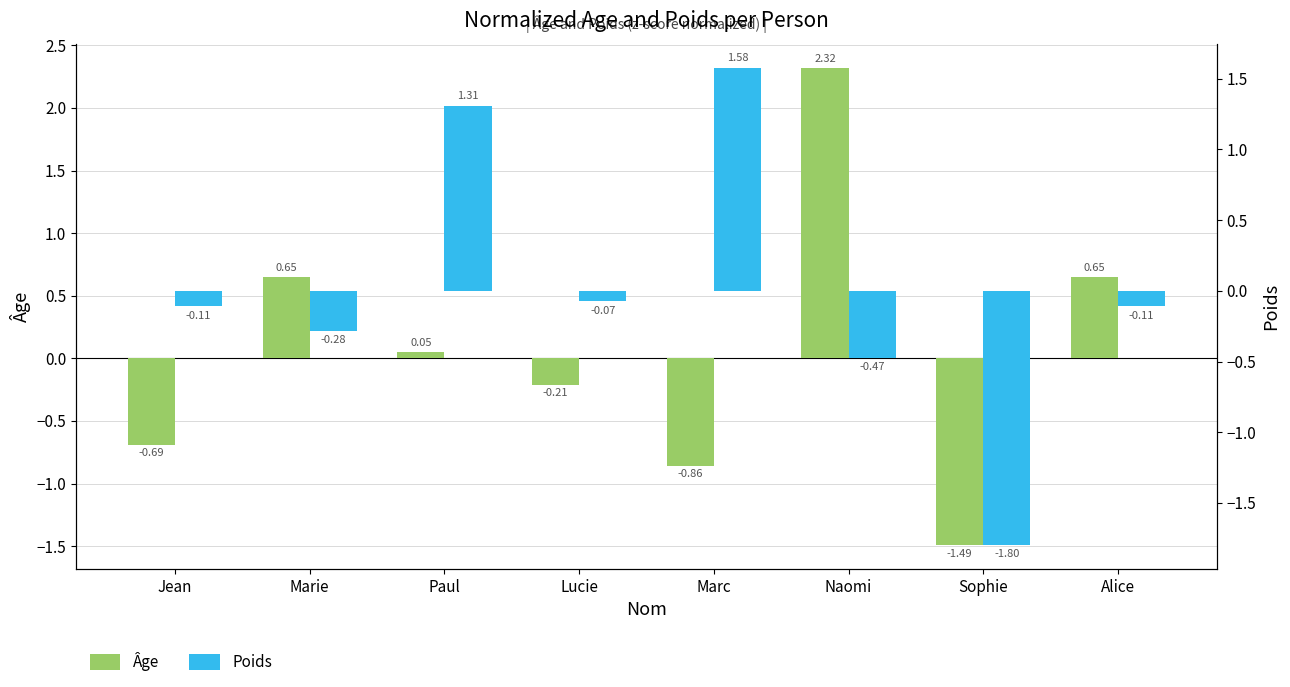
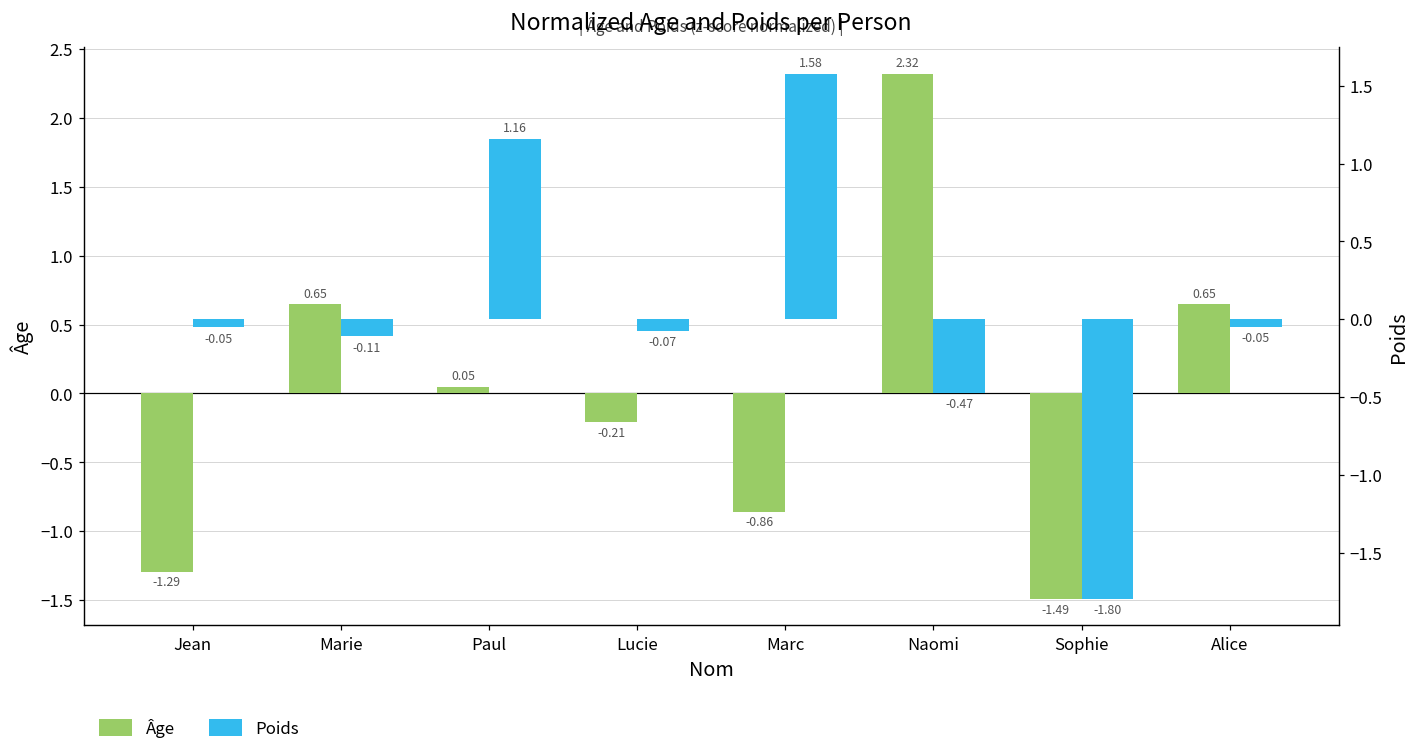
Âge, Jean: -0.69 -> -1.29
Poids, Jean: -0.11 -> -0.05
Poids, Marie: -0.28 -> -0.11
Poids, Paul: 1.31 -> 1.16
Poids, Alice: -0.11 -> -0.05
